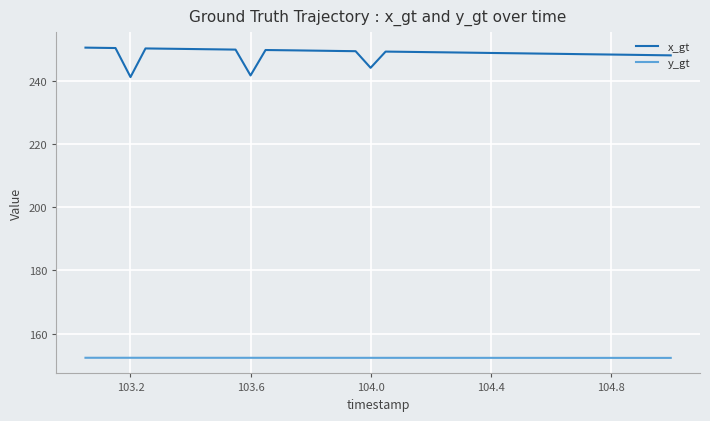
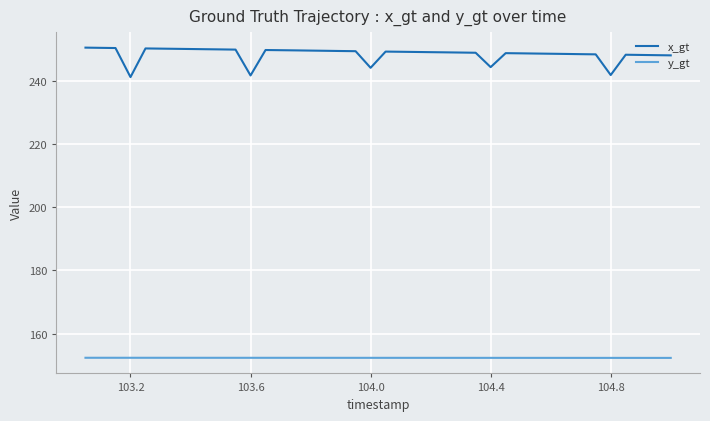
x_gt, 104.4: 249 -> 244
x_gt, 104.8: 248 -> 242
